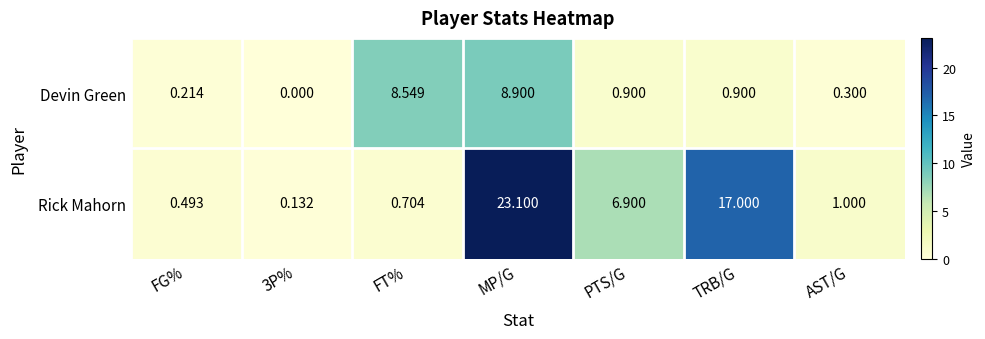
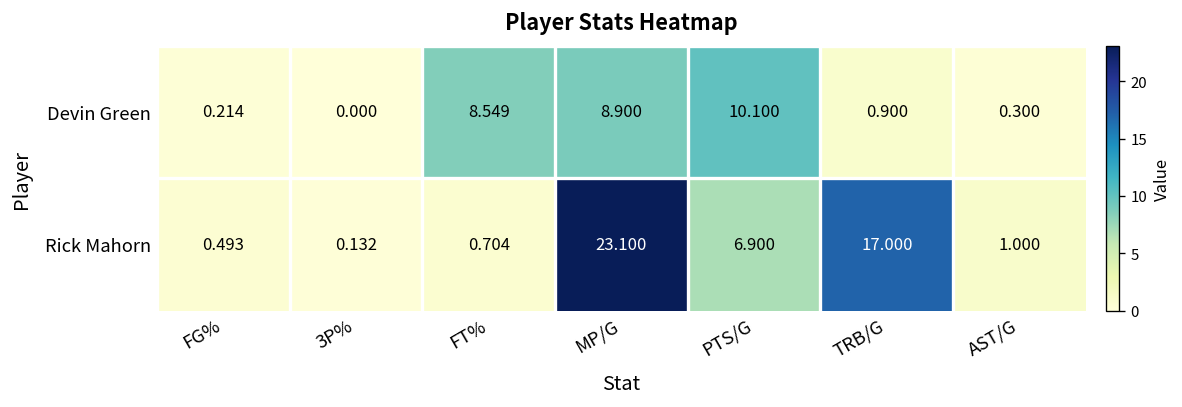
Devin Green, PTS/G: 0.900 -> 10.100
